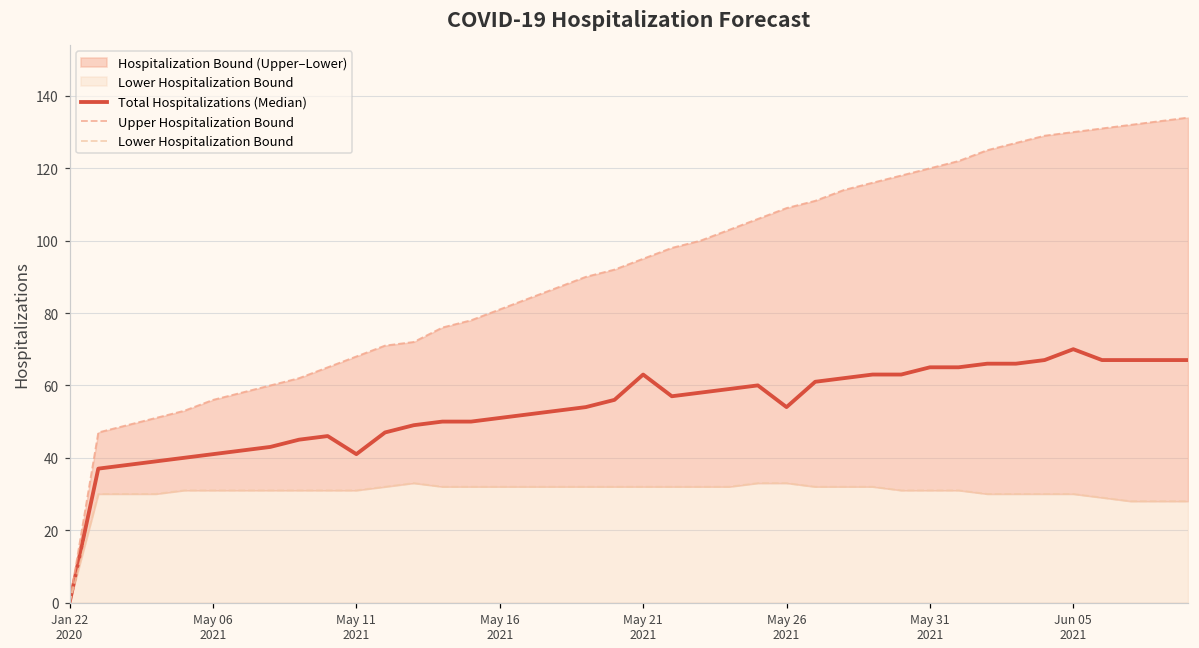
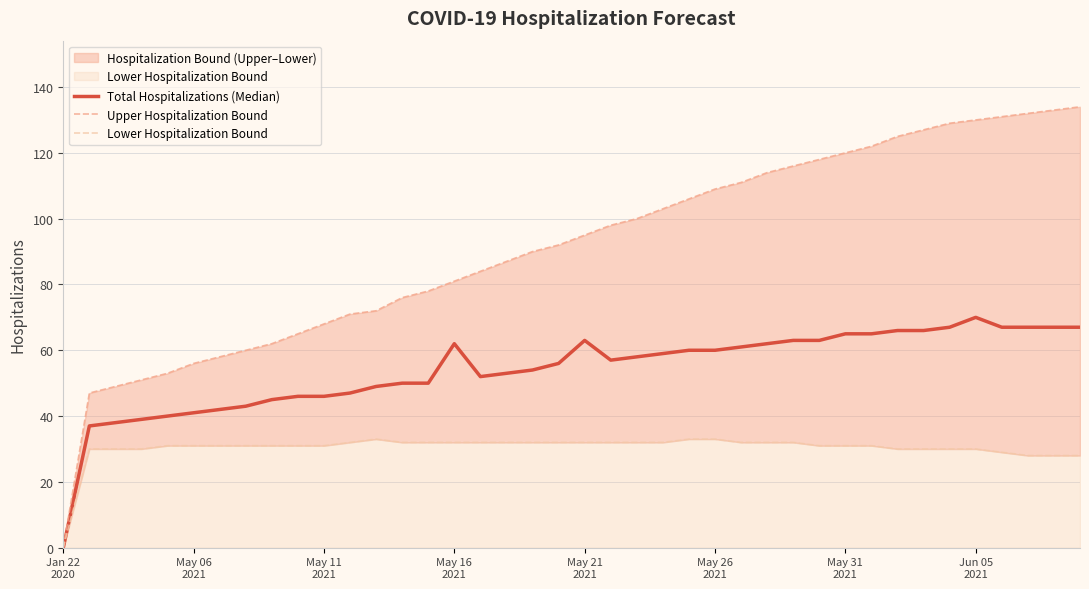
Total Hospitalizations (Median), May 11 2021: 41 -> 46
Total Hospitalizations (Median), May 16 2021: 51 -> 62
Total Hospitalizations (Median), May 26 2021: 54 -> 60
